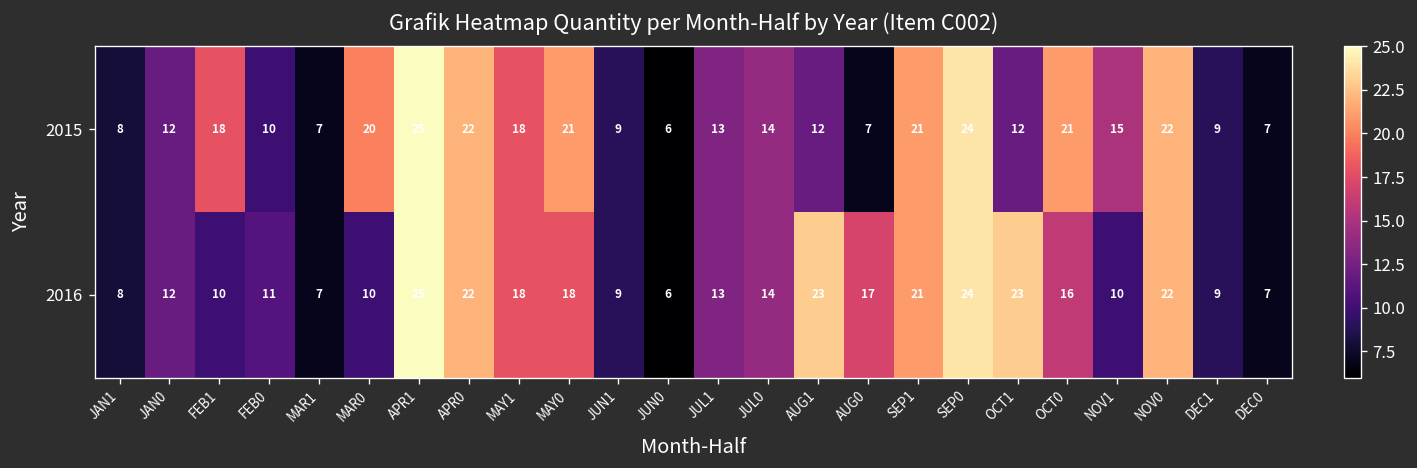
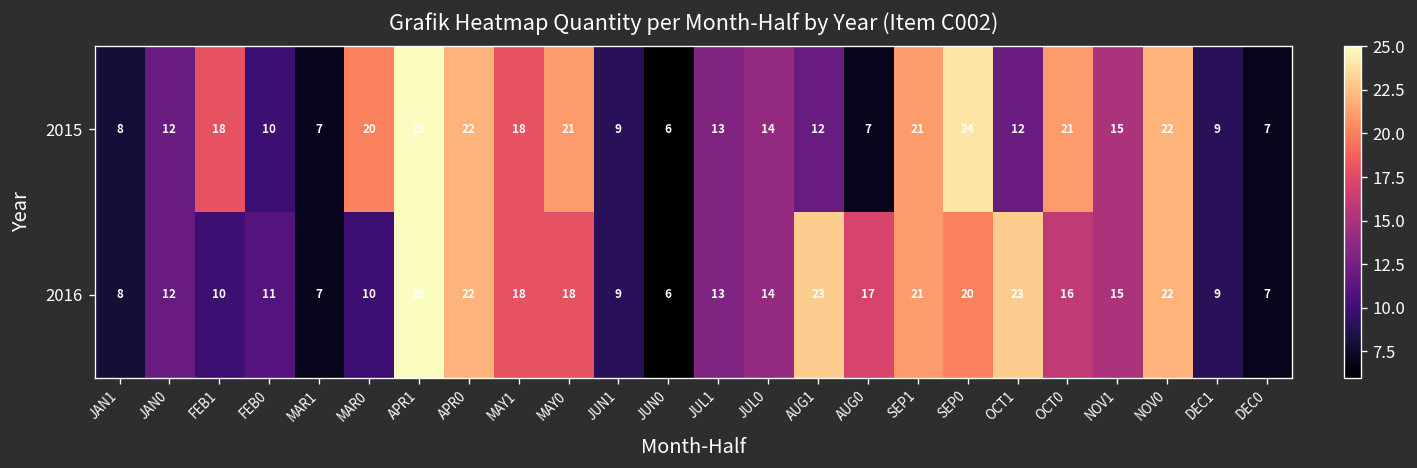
2016, SEP0: 24 -> 20
2016, NOV1: 10 -> 15
